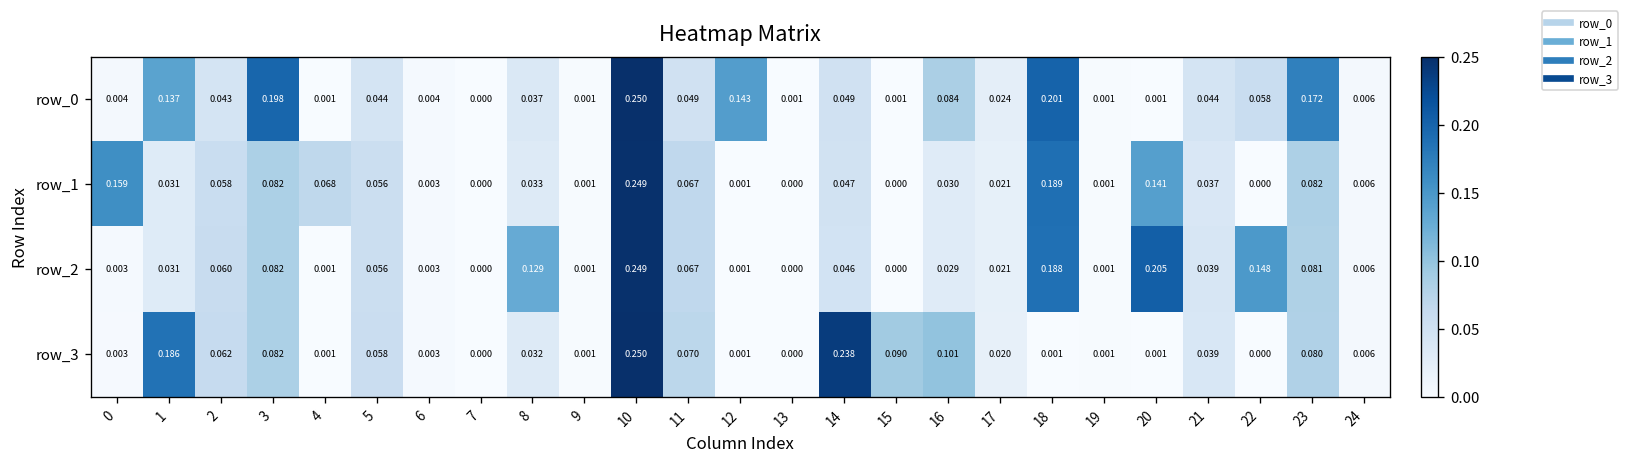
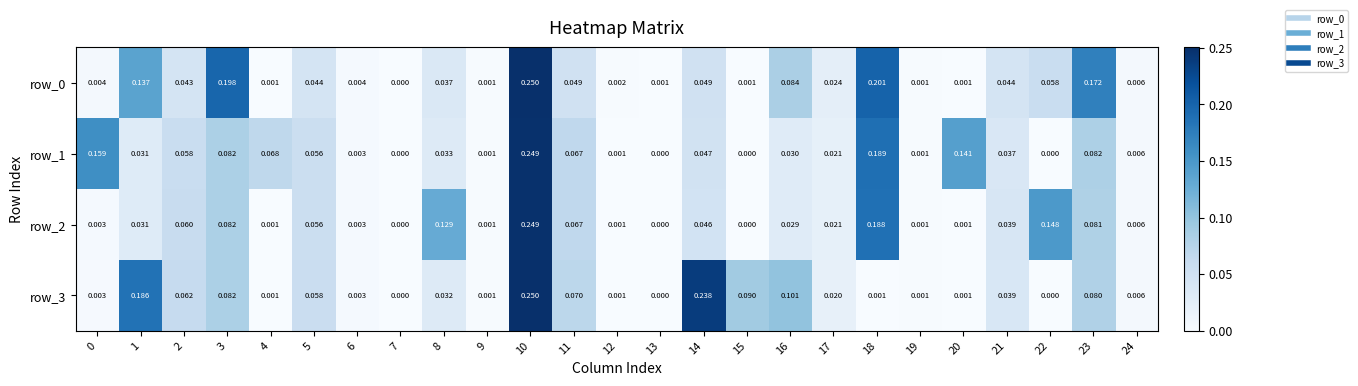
row_0, 12: 0.143 -> 0.002
row_2, 20: 0.205 -> 0.001
